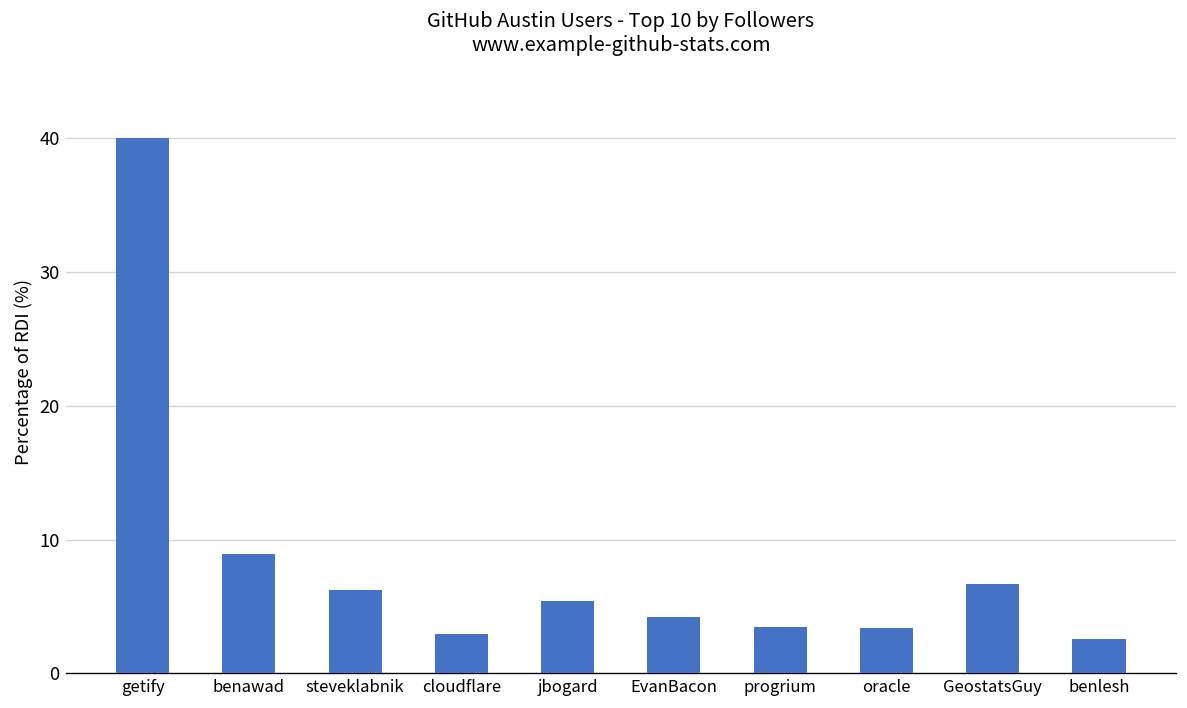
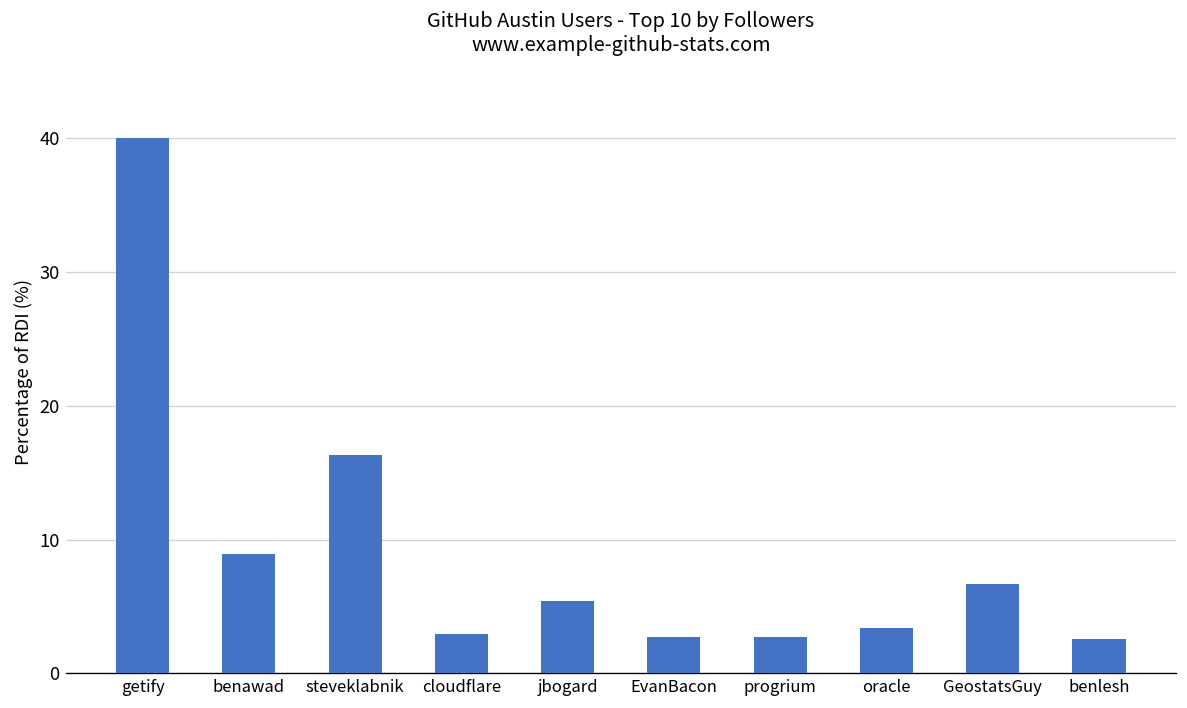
steveklabnik: 6.2 -> 16.3
EvanBacon: 4.2 -> 2.8
progrium: 3.5 -> 2.7
